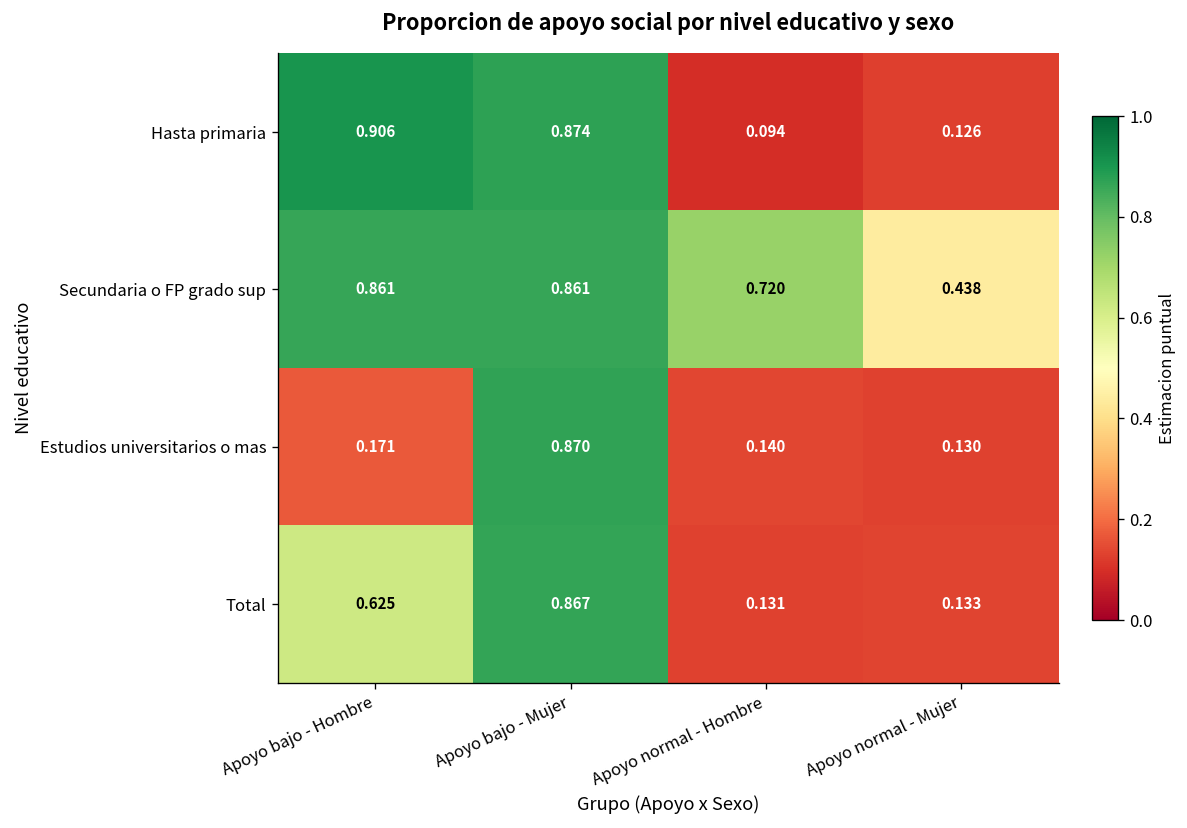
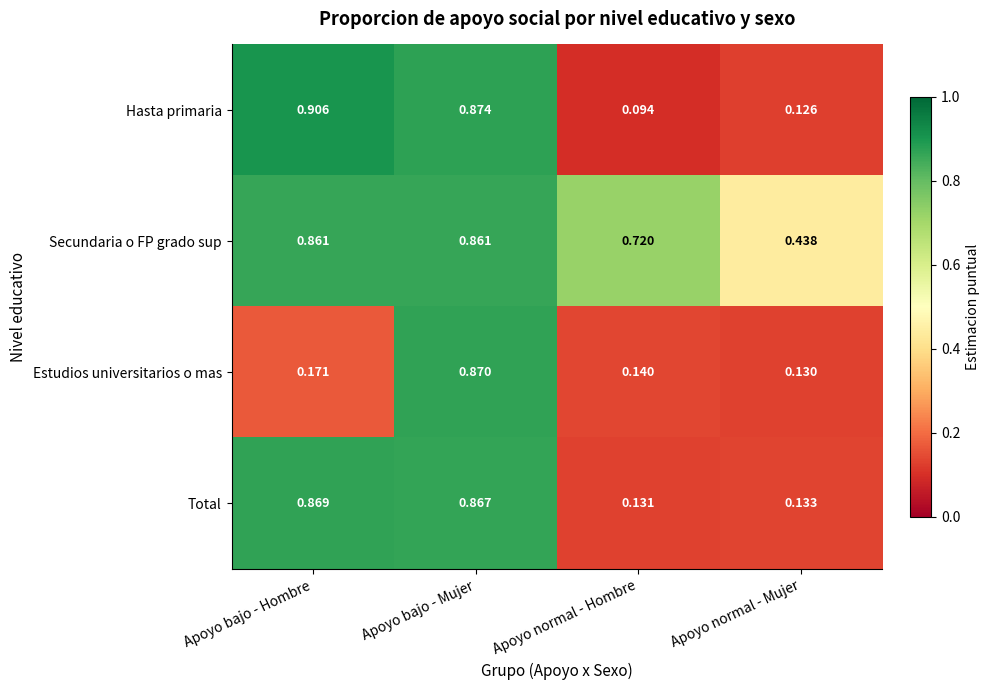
Total, Apoyo bajo - Hombre: 0.625 -> 0.869
